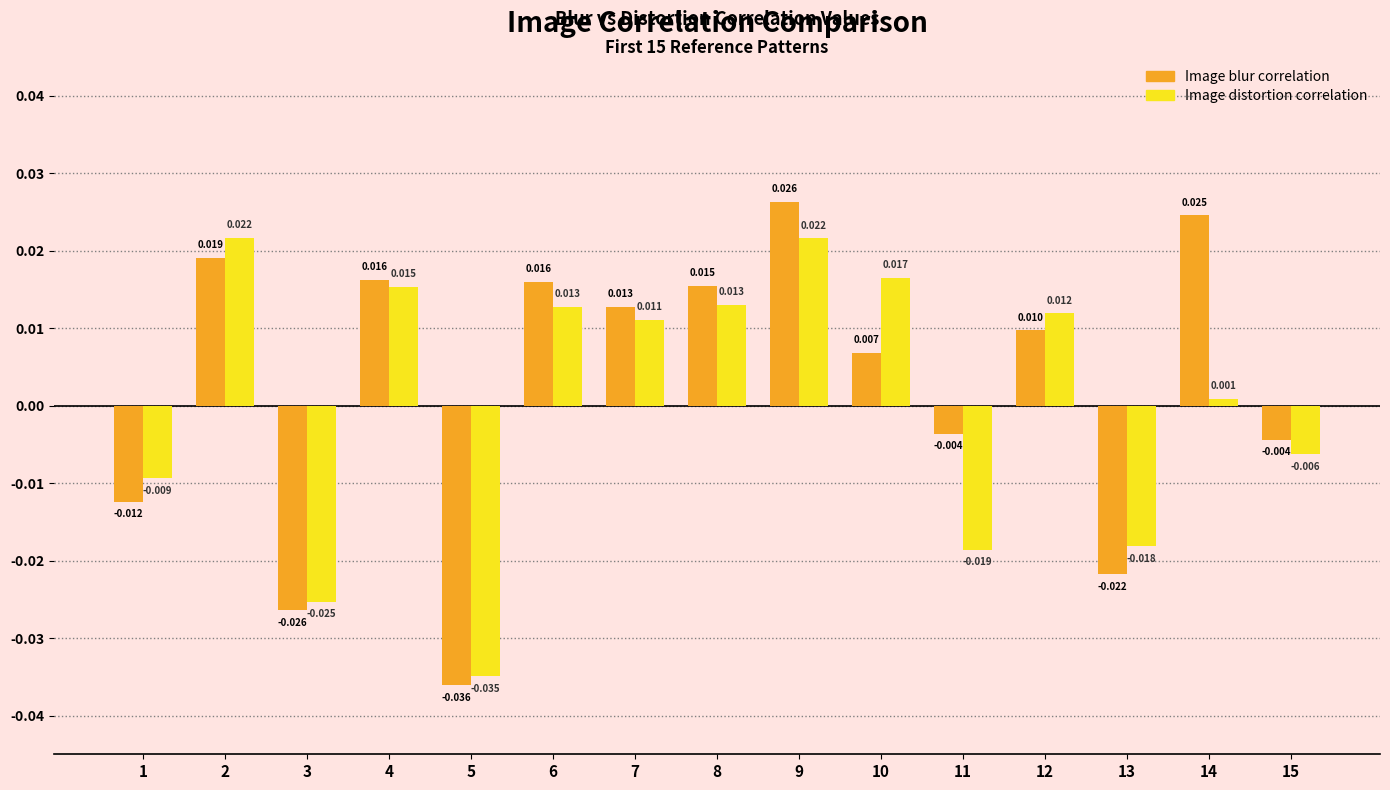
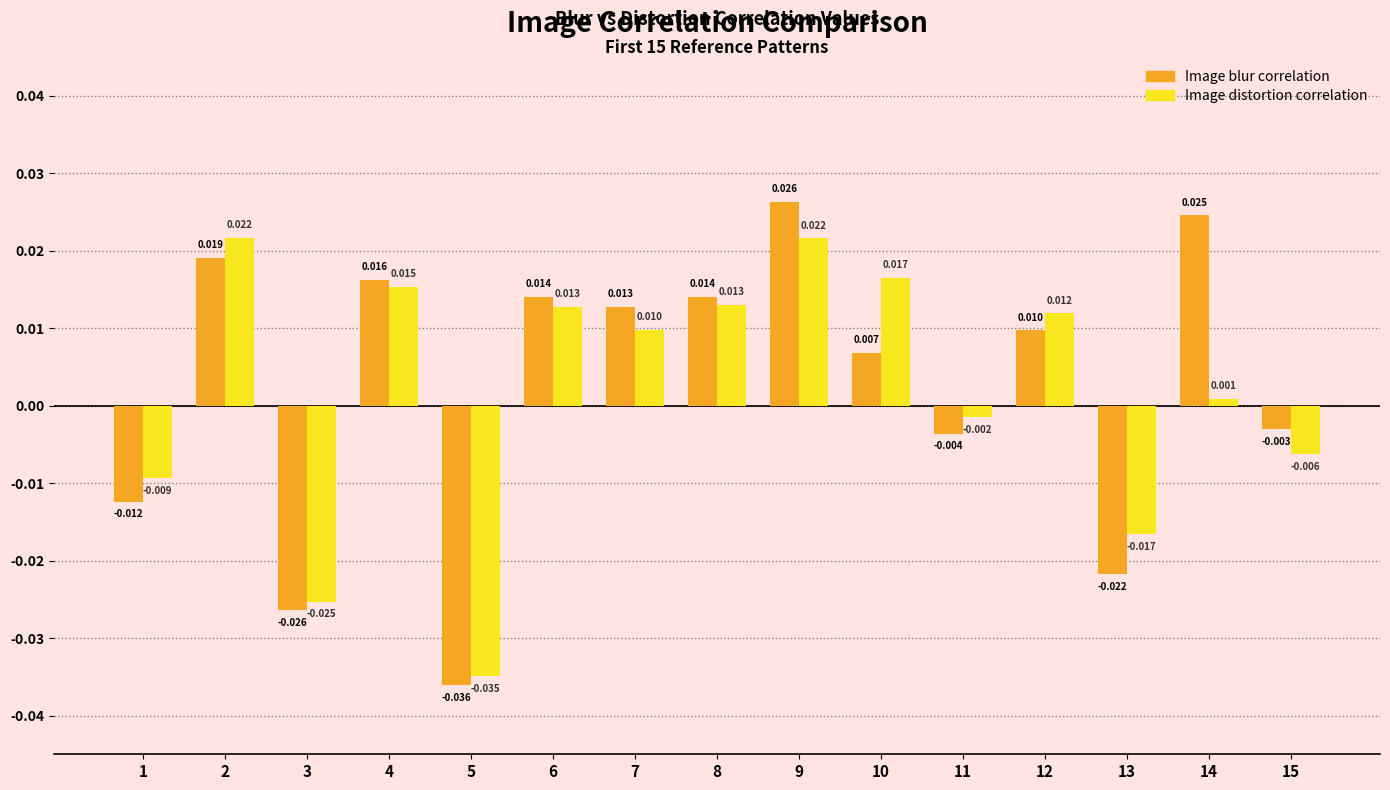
Image blur correlation, 6: 0.016 -> 0.014
Image distortion correlation, 7: 0.011 -> 0.010
Image blur correlation, 8: 0.015 -> 0.014
Image distortion correlation, 11: -0.019 -> -0.002
Image distortion correlation, 13: -0.018 -> -0.017
Image blur correlation, 15: -0.004 -> -0.003
